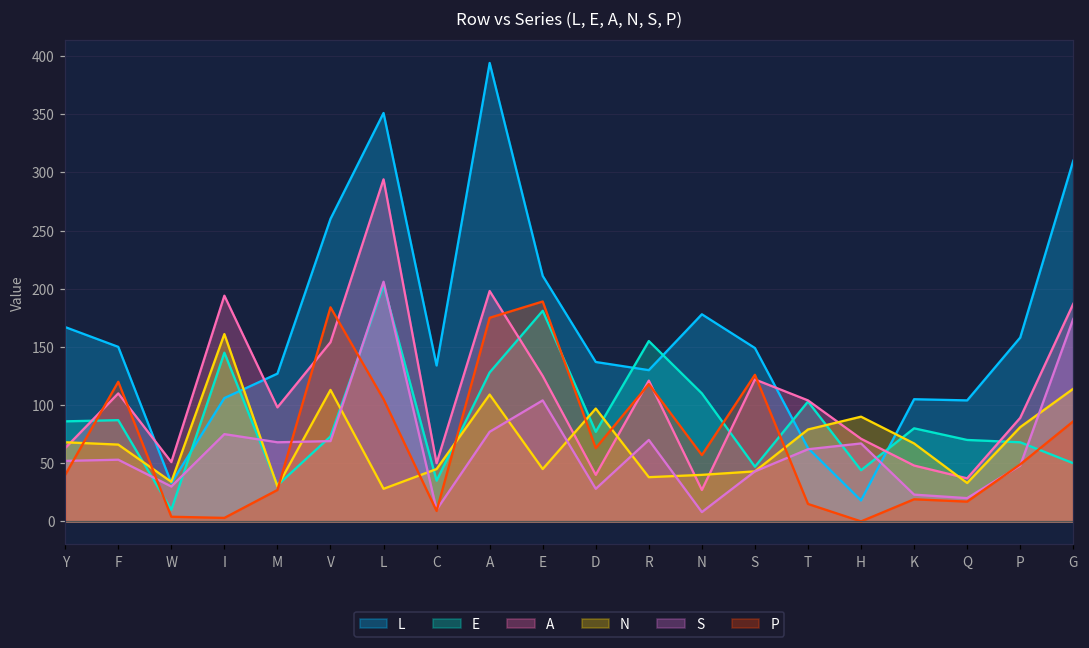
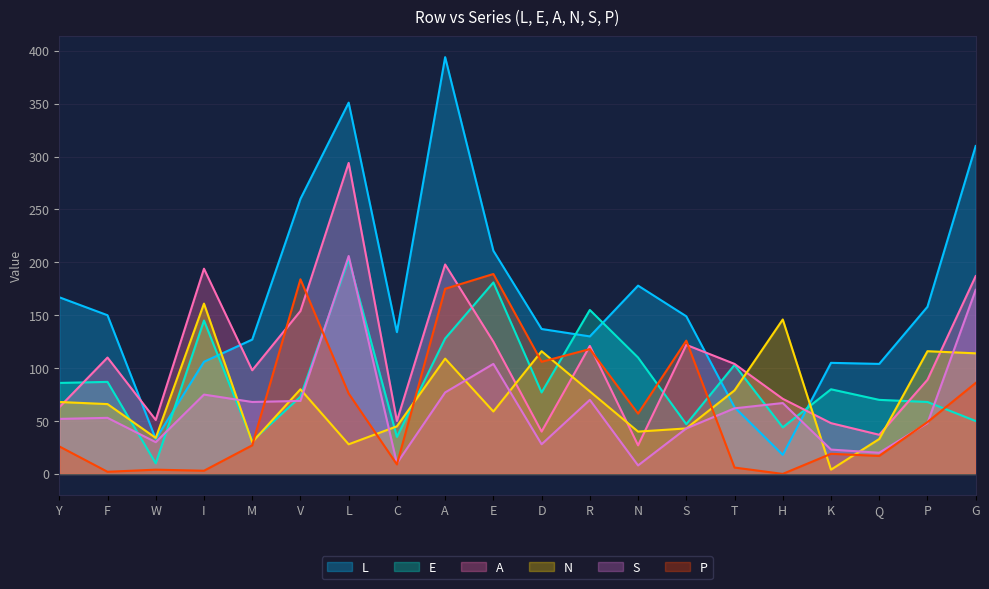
P, Y: 40 -> 26
P, F: 120 -> 2
N, V: 113 -> 80
P, L: 105 -> 76
N, E: 45 -> 59
N, D: 97 -> 116
P, D: 63 -> 106
N, R: 38 -> 78
P, T: 15 -> 6
N, H: 90 -> 146
N, K: 67 -> 4
N, P: 81 -> 116
